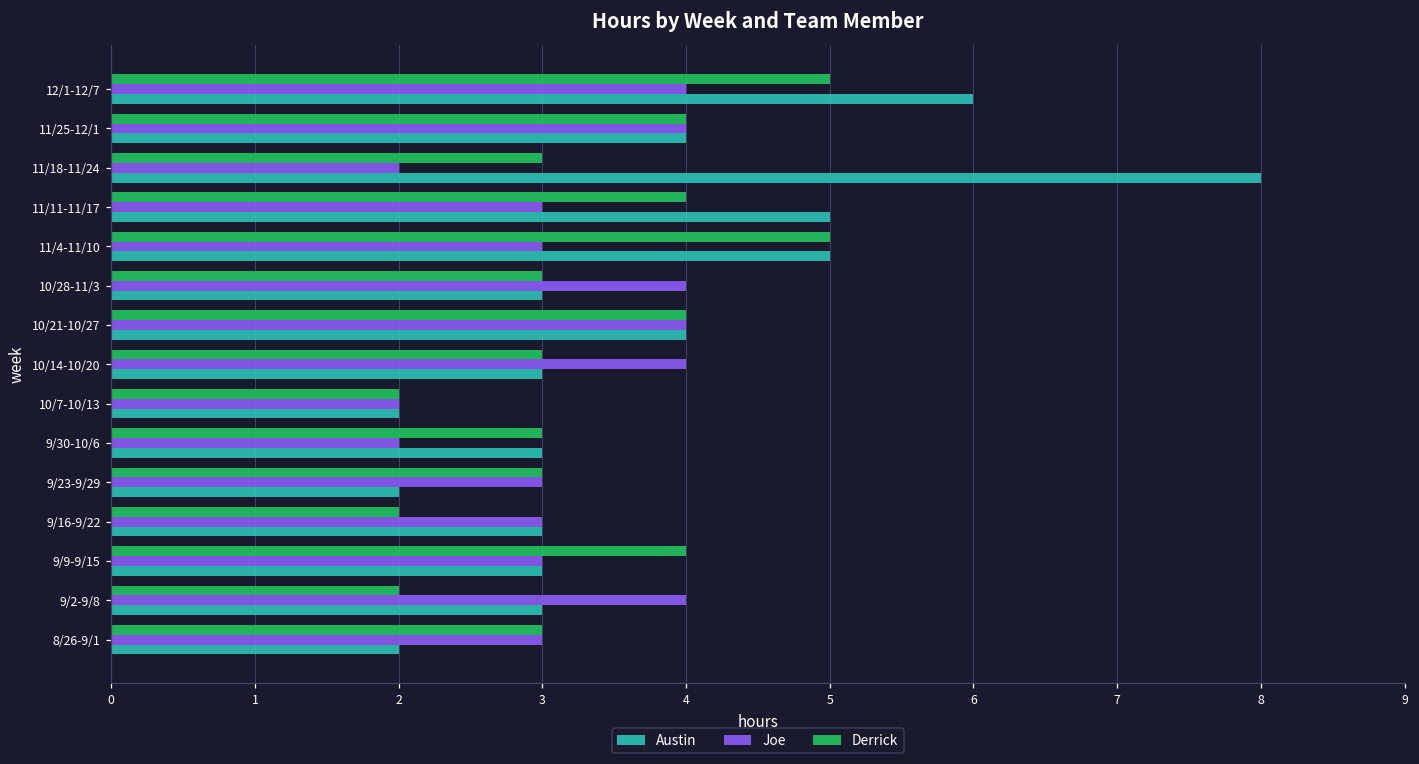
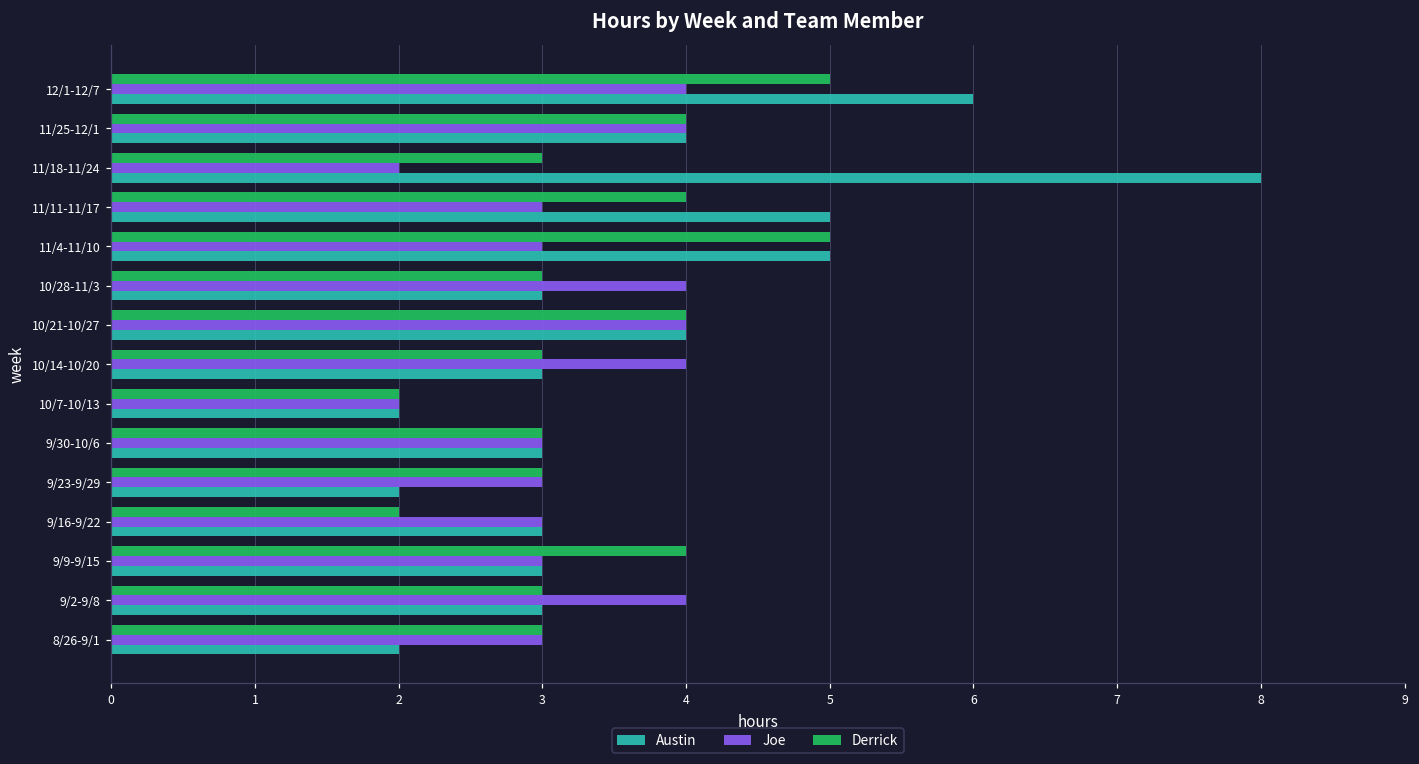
Joe, 9/30-10/6: 2 -> 3
Derrick, 9/2-9/8: 2 -> 3
